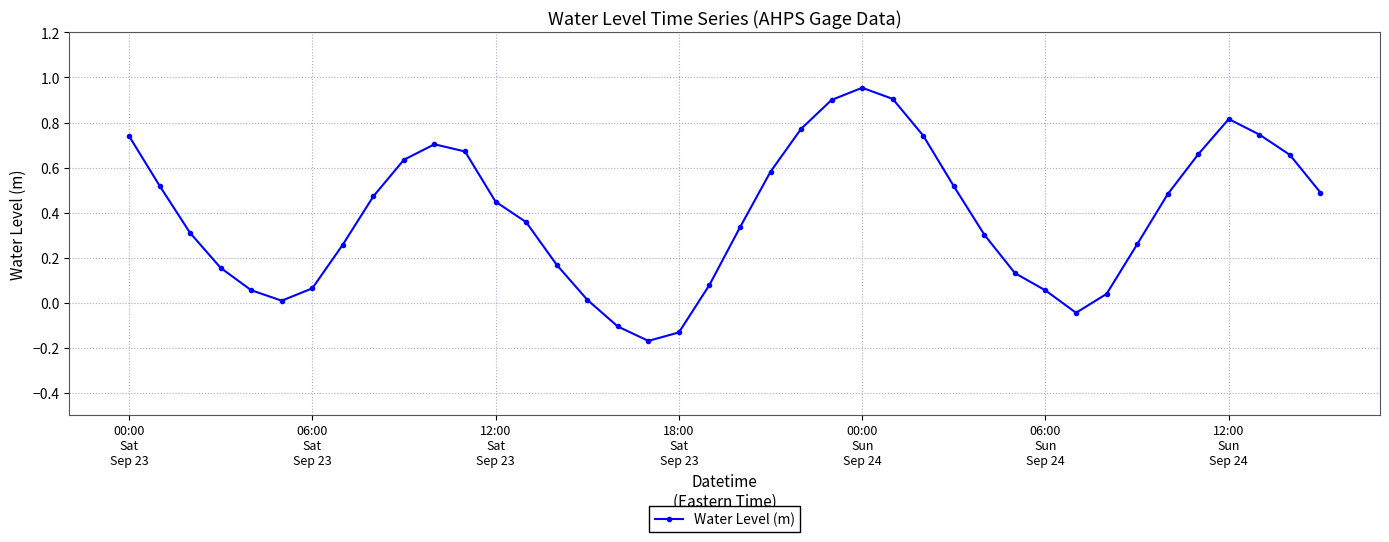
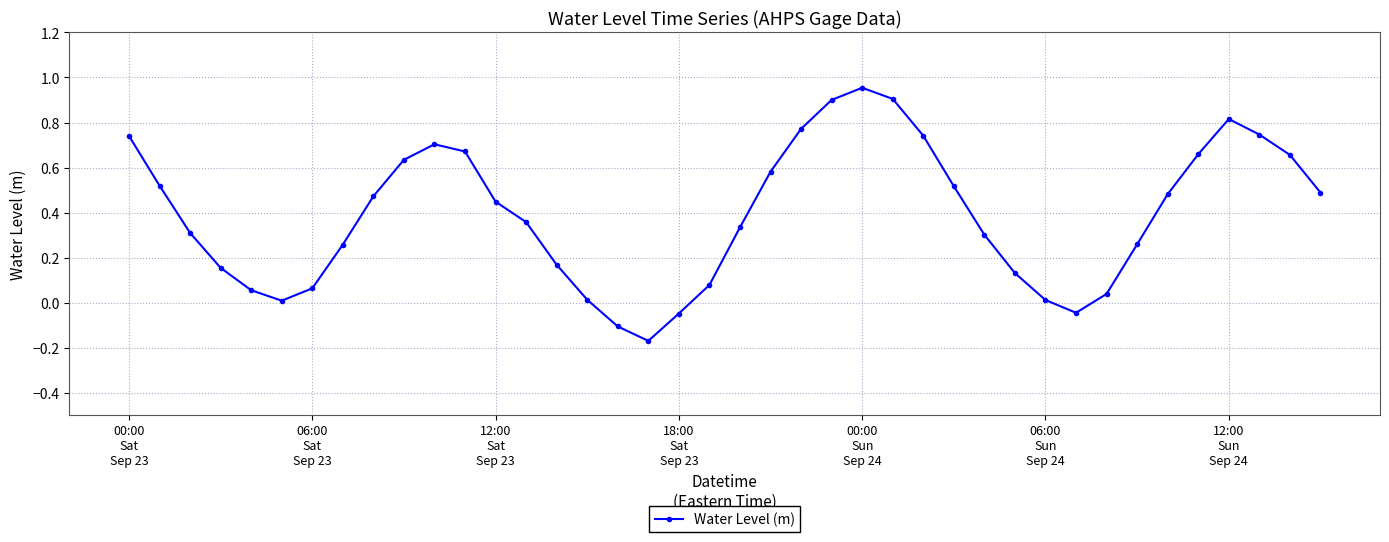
18:00 Sat Sep 23: -0.13 -> -0.05
06:00 Sun Sep 24: 0.05 -> 0.01
